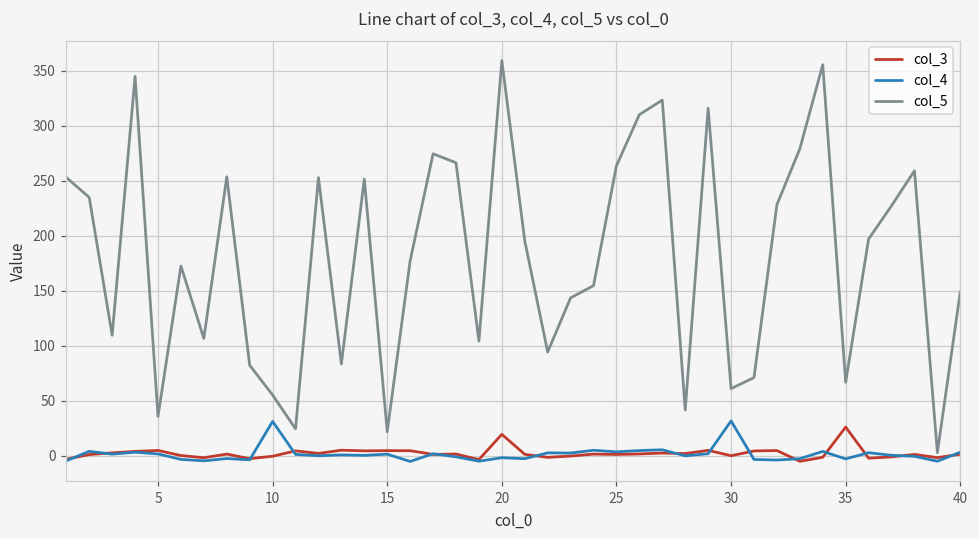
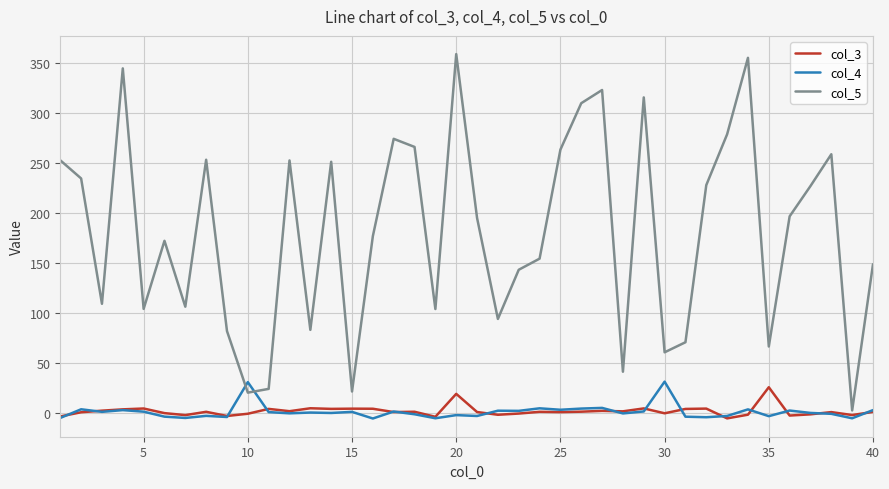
col_5, 5: 40 -> 100
col_5, 10: 60 -> 20
